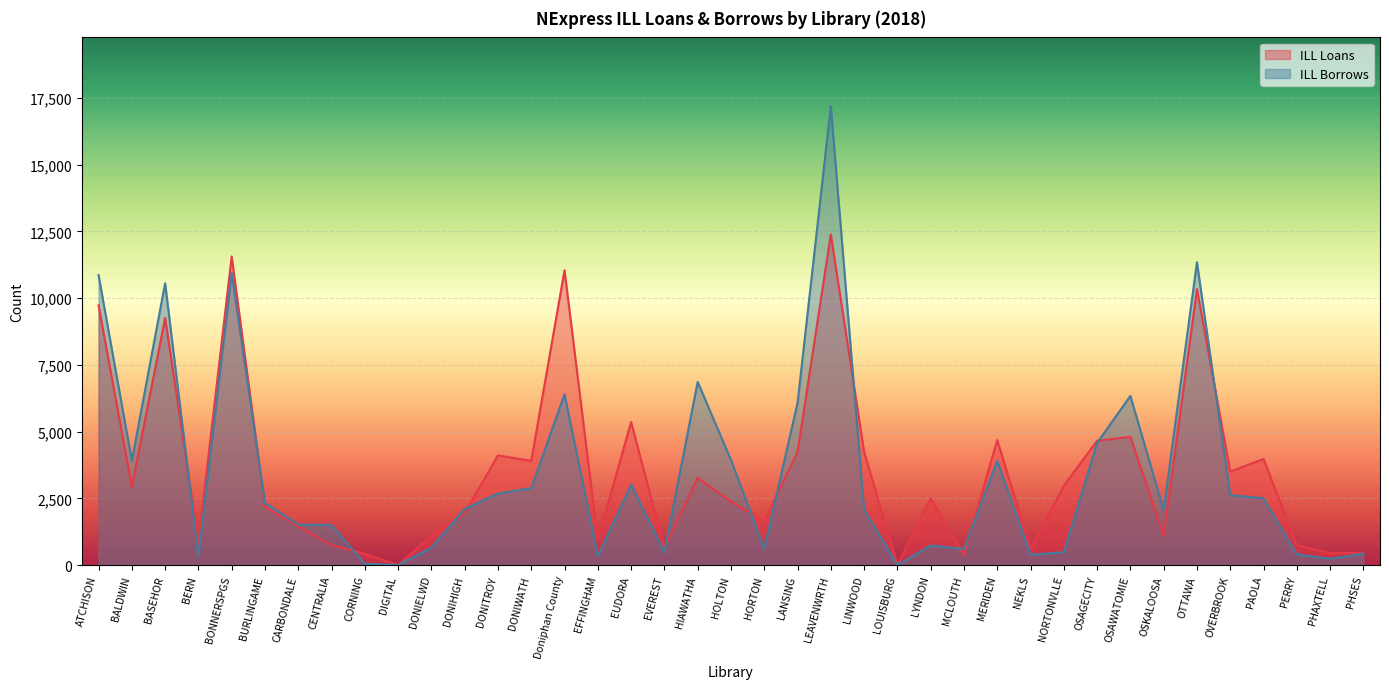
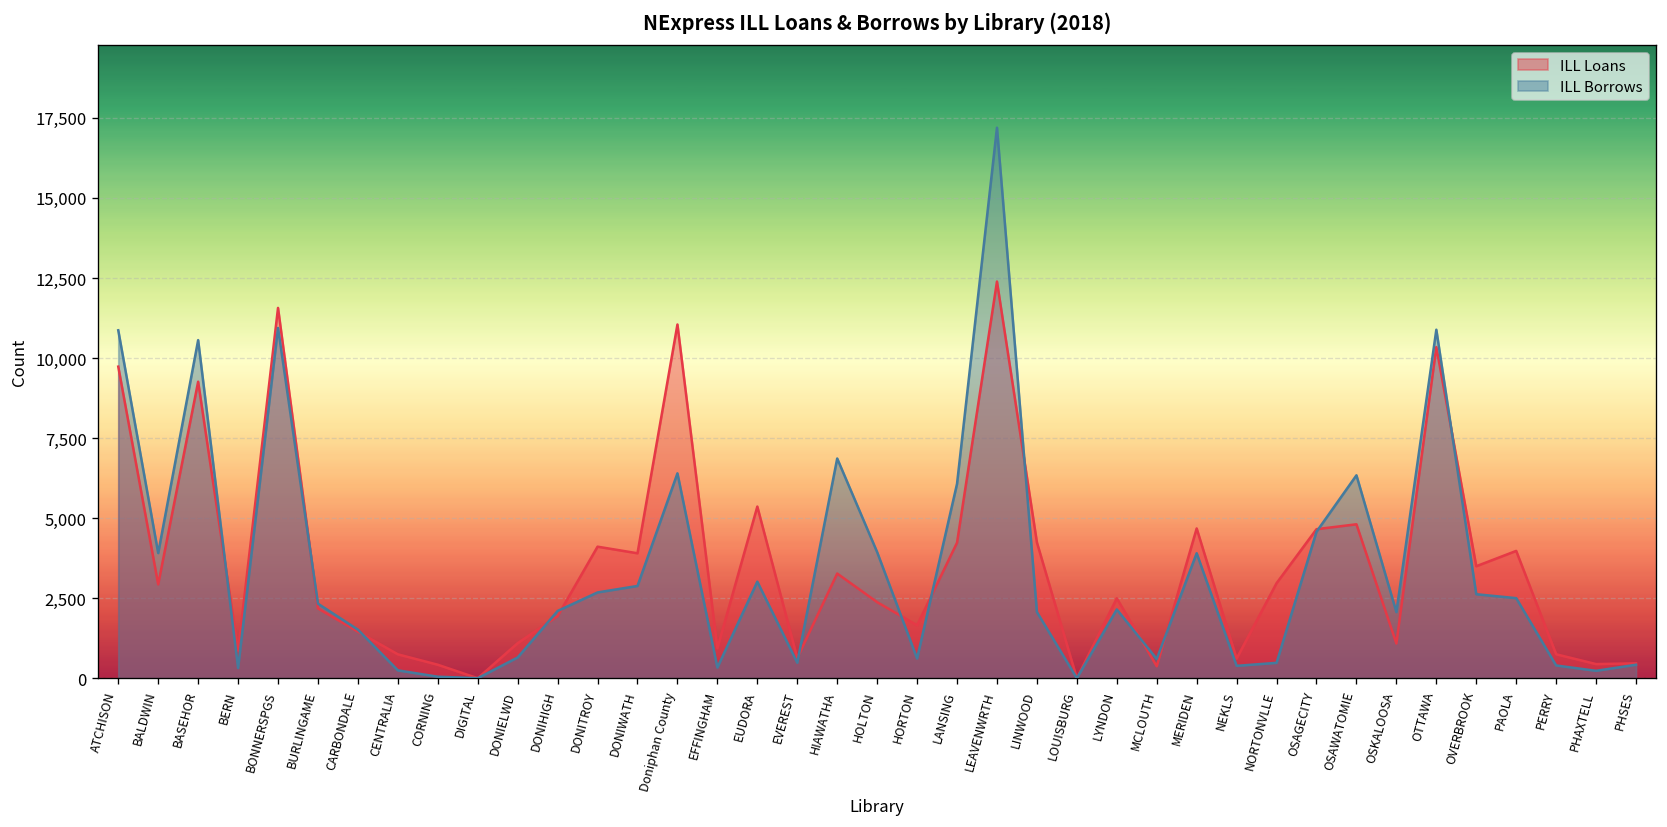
ILL Borrows, CENTRALIA: 1,500 -> 200
ILL Borrows, LYNDON: 700 -> 2,100
ILL Borrows, OTTAWA: 11,300 -> 10,900
